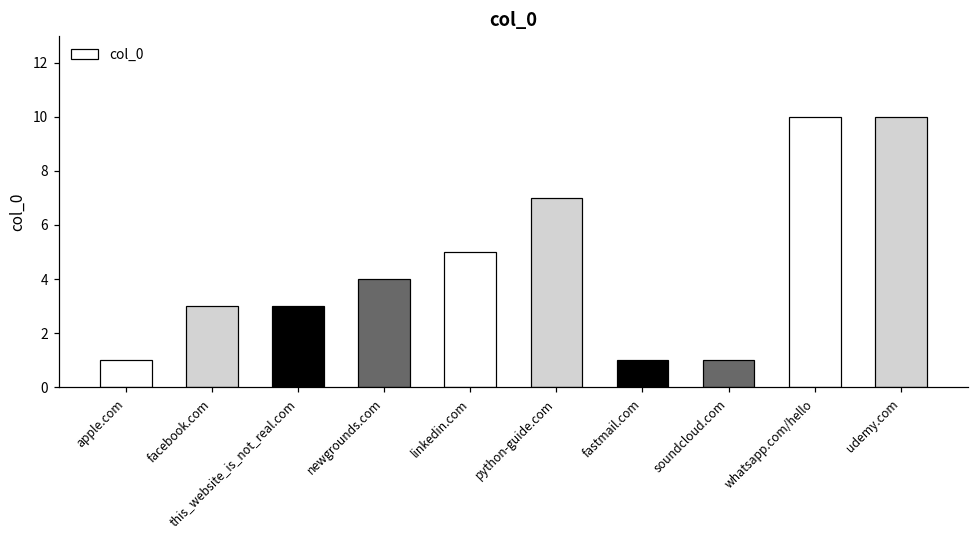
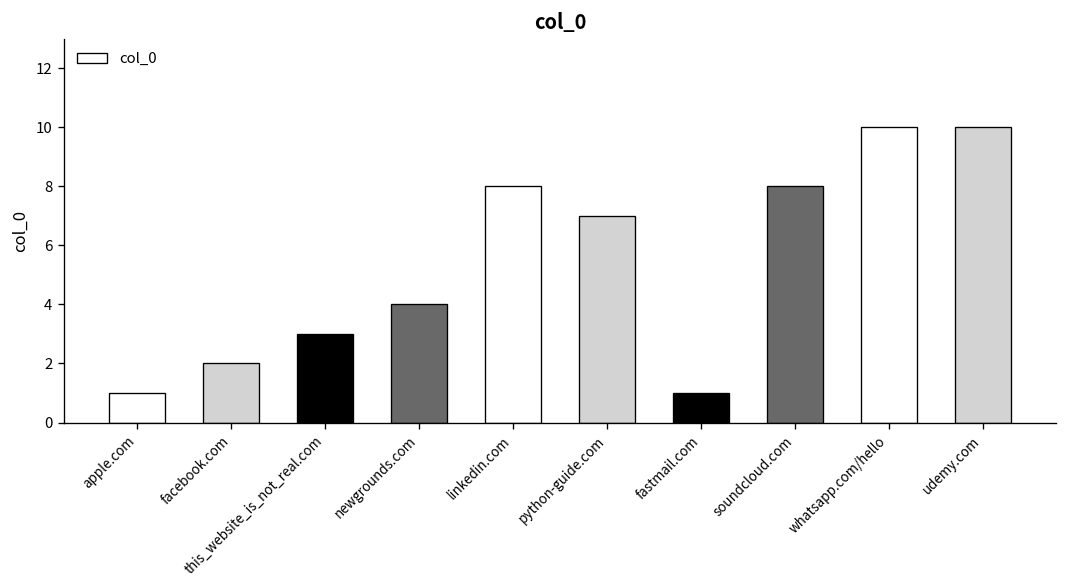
facebook.com: 3 -> 2
linkedin.com: 5 -> 8
soundcloud.com: 1 -> 8
